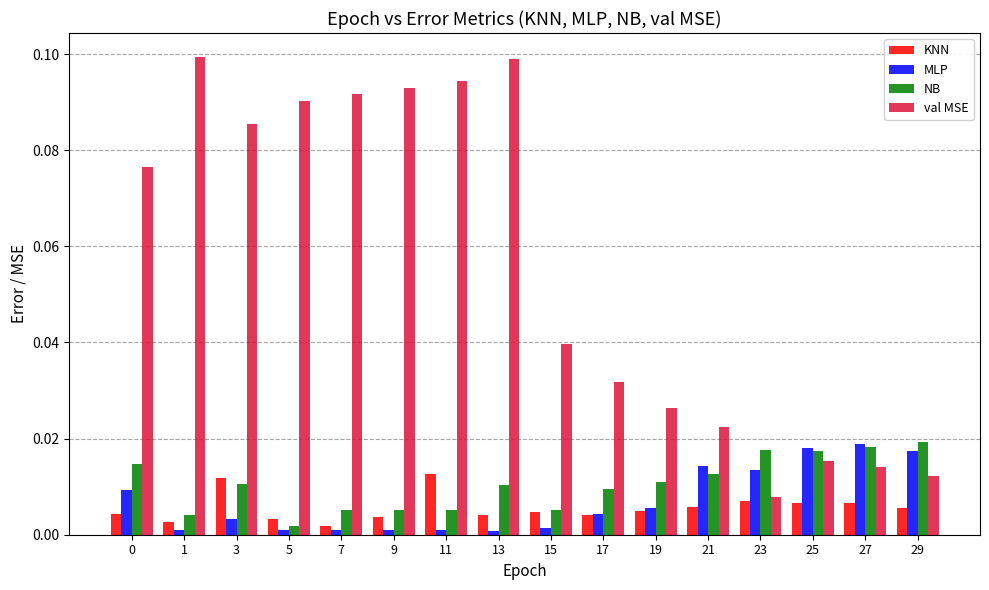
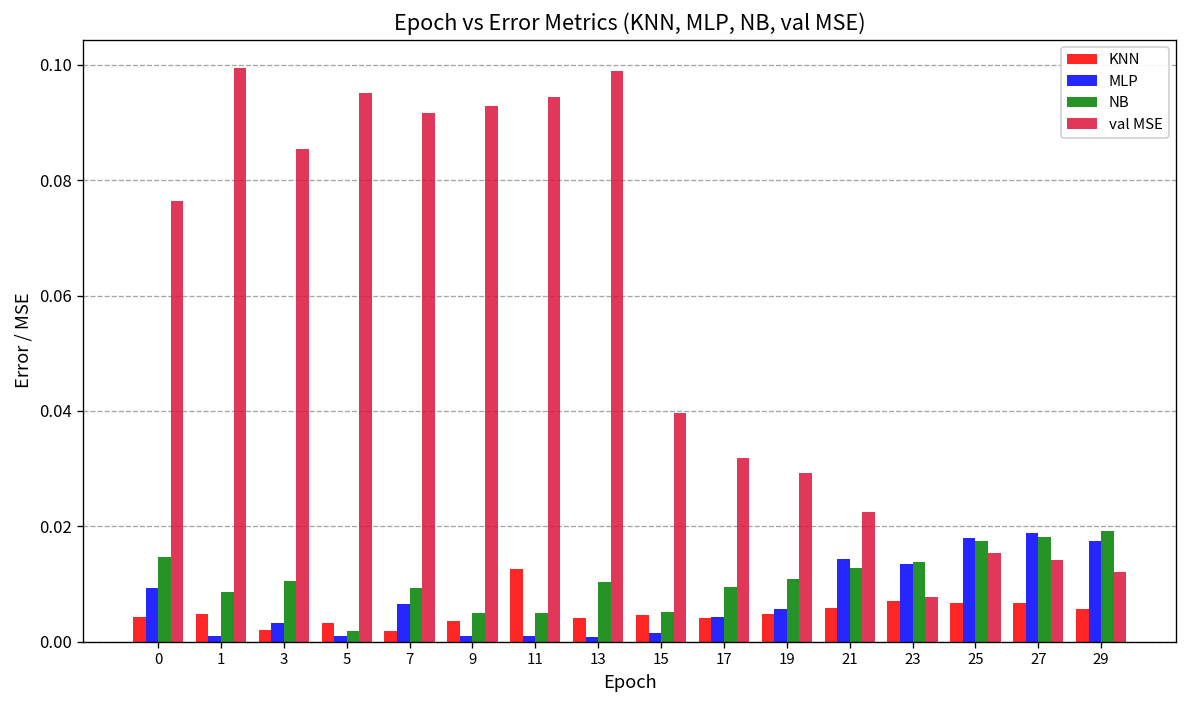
KNN, 1: 0.003 -> 0.005
NB, 1: 0.004 -> 0.009
KNN, 3: 0.012 -> 0.002
val MSE, 5: 0.090 -> 0.095
MLP, 7: 0.001 -> 0.007
NB, 7: 0.005 -> 0.009
val MSE, 19: 0.026 -> 0.029
NB, 23: 0.018 -> 0.014
